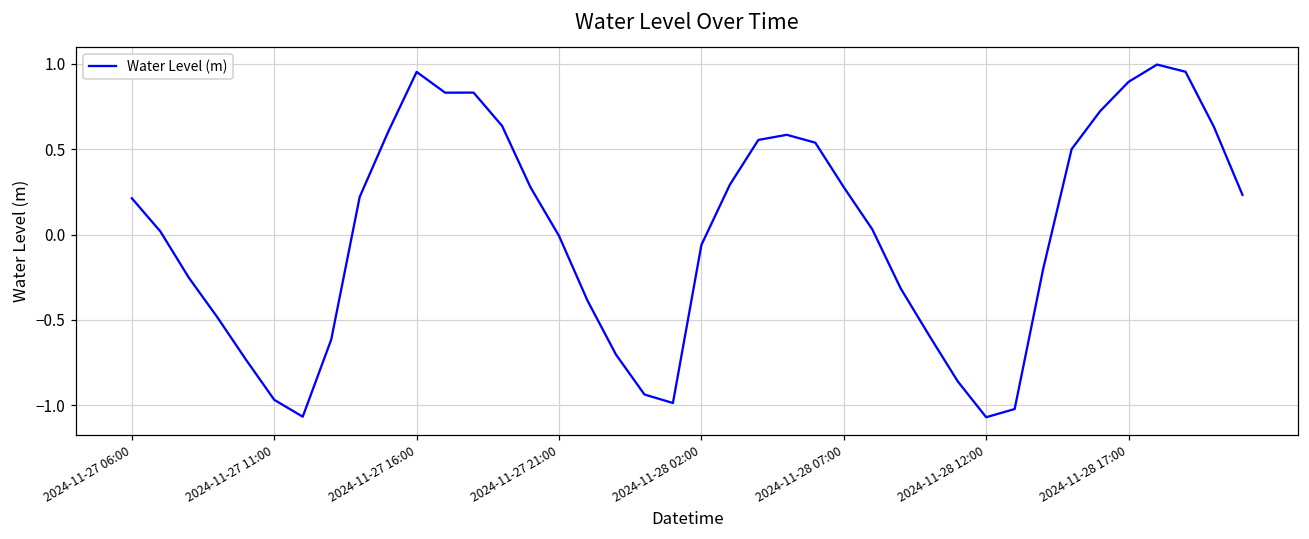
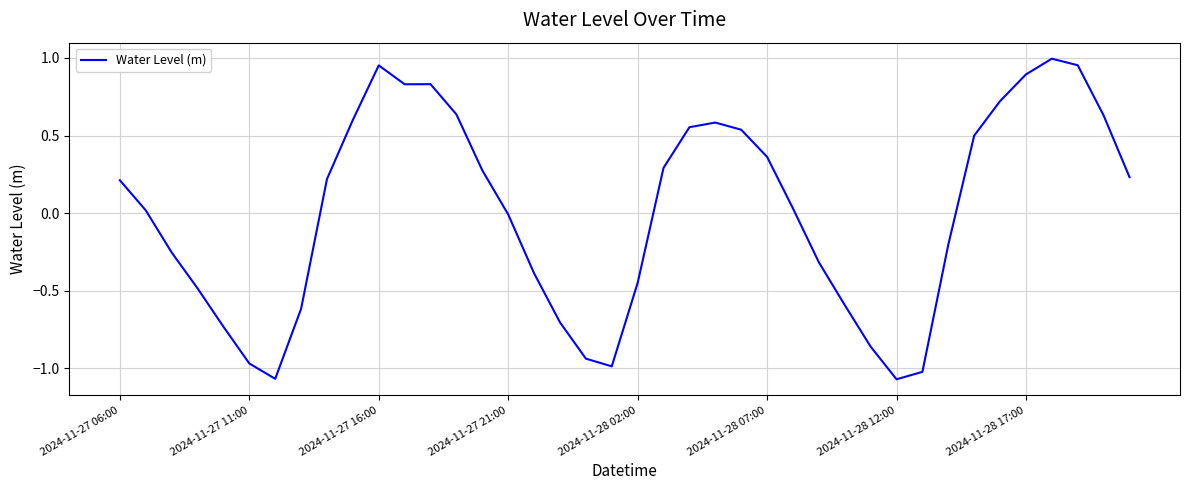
2024-11-28 02:00: -0.06 -> -0.45
2024-11-28 07:00: 0.28 -> 0.36
